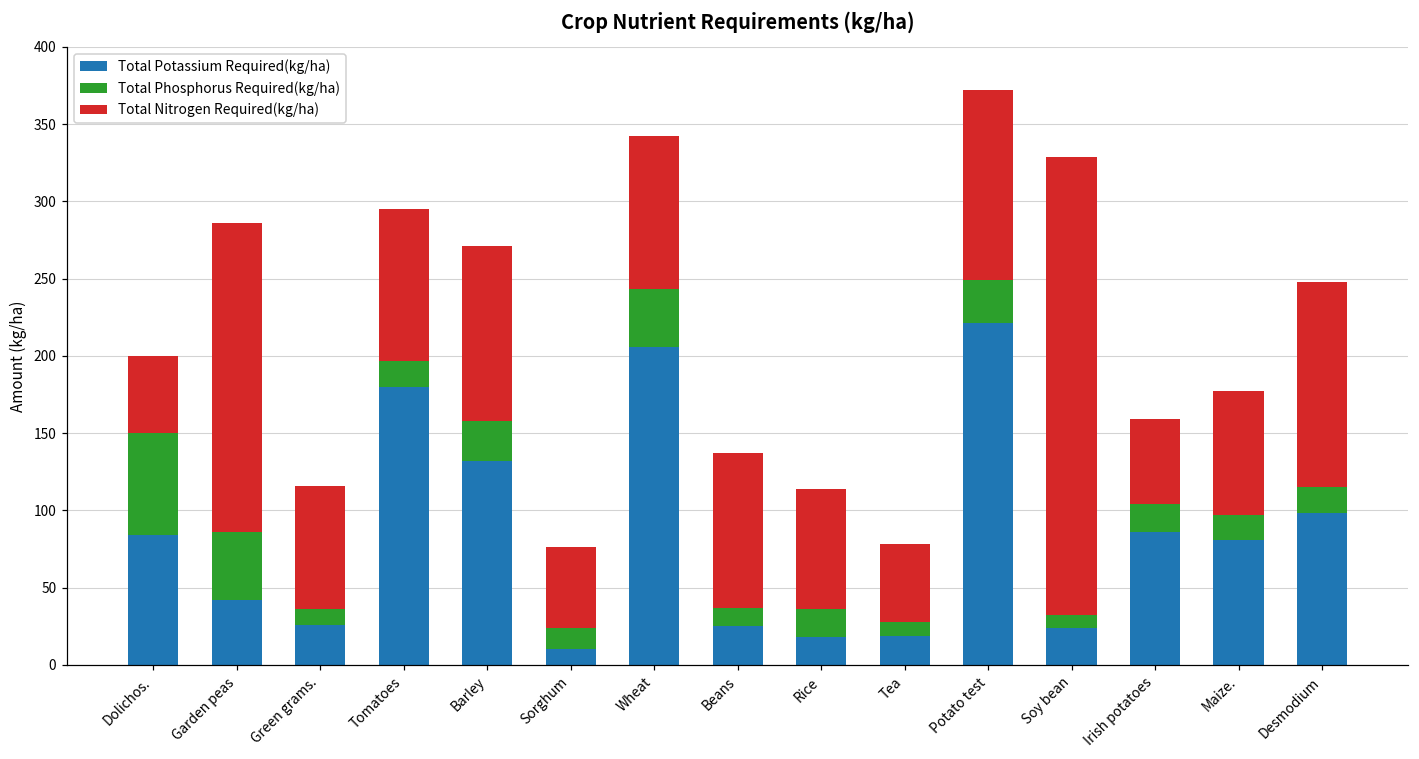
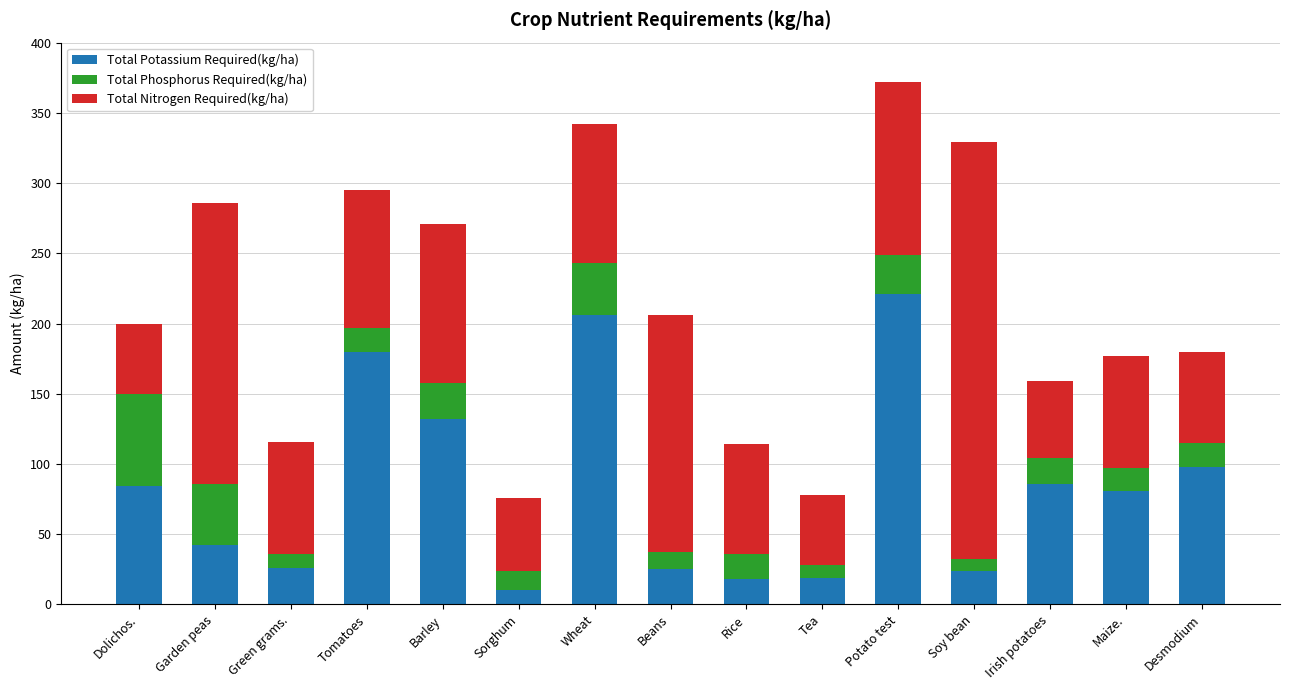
Total Nitrogen Required(kg/ha), Beans: 100 -> 169
Total Nitrogen Required(kg/ha), Desmodium: 133 -> 65
